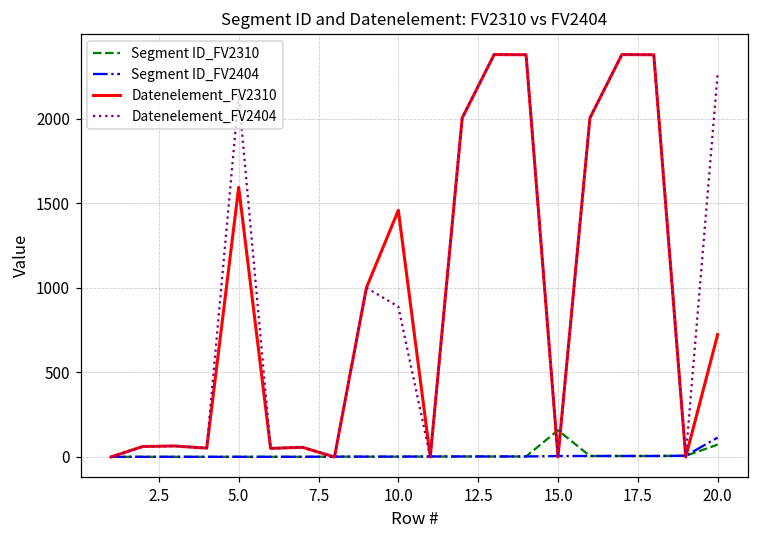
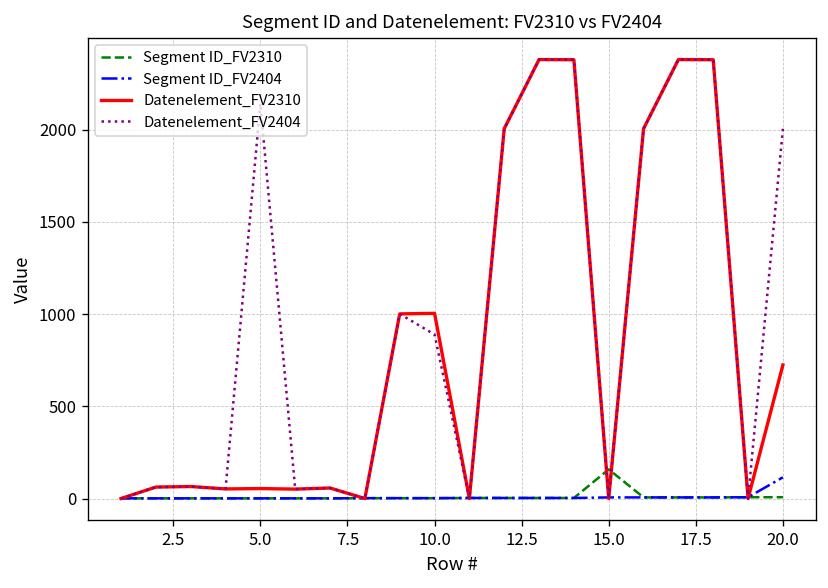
Datenelement_FV2310, 5.0: 1600 -> 50
Datenelement_FV2310, 10.0: 1460 -> 1000
Segment ID_FV2310, 20.0: 70 -> 10
Datenelement_FV2404, 20.0: 2270 -> 2010
